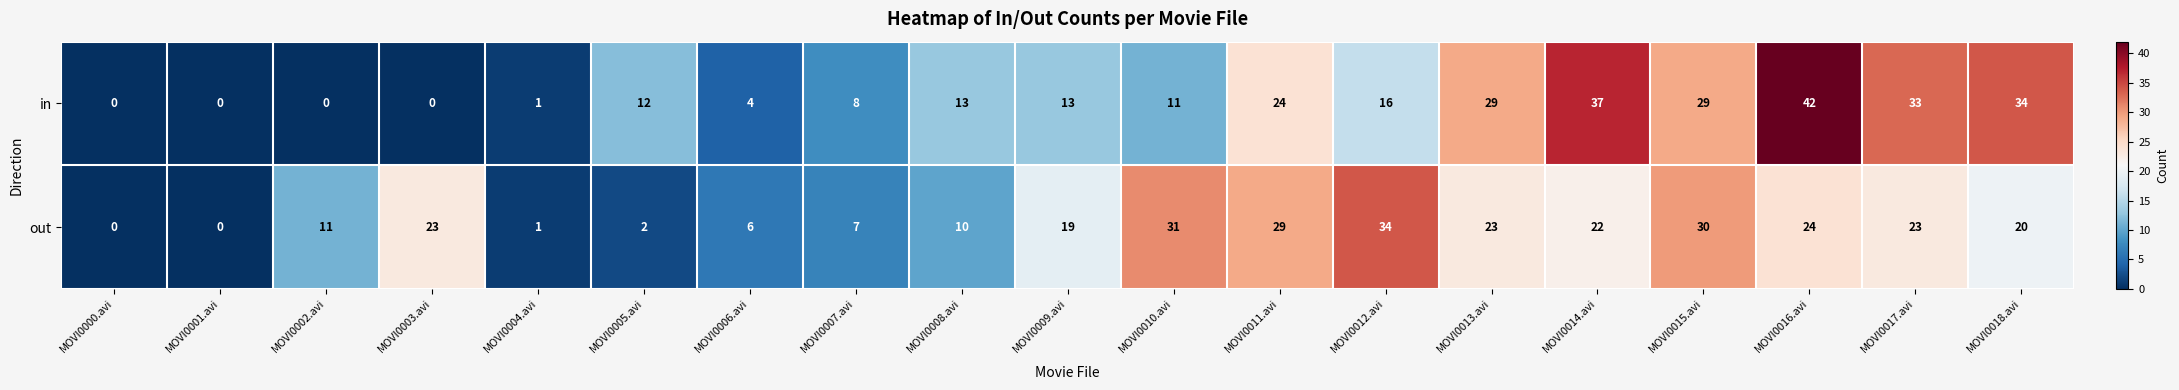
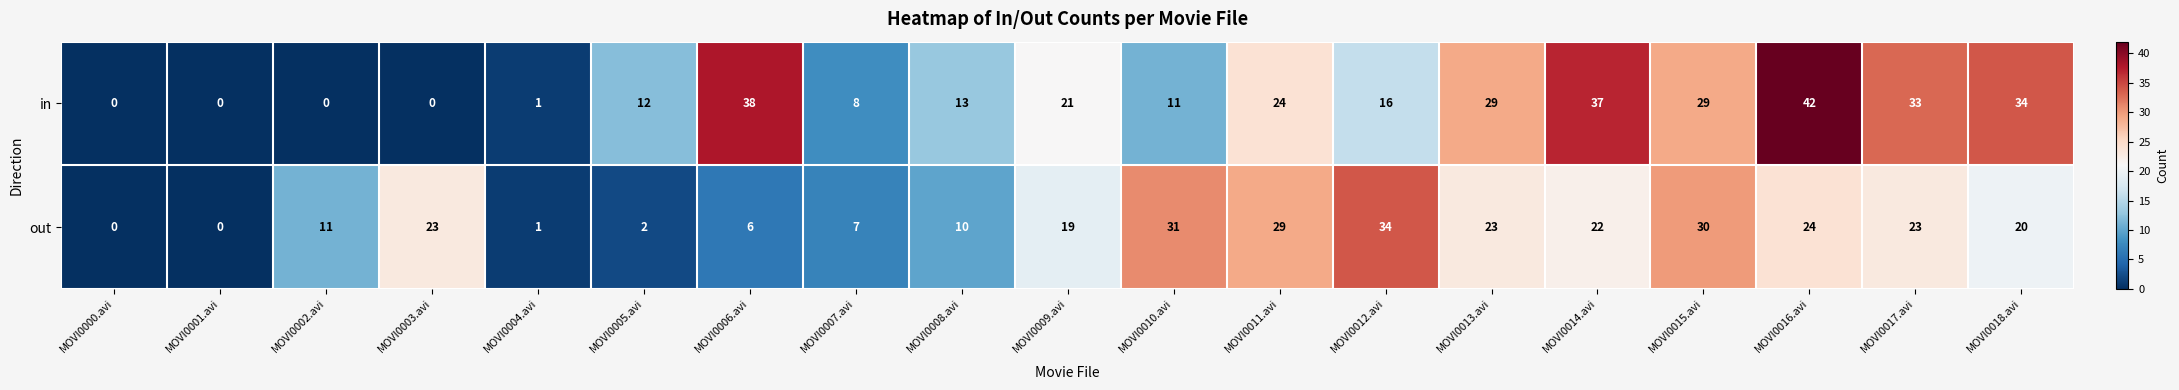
in, MOVI0006.avi: 4 -> 38
in, MOVI0009.avi: 13 -> 21
